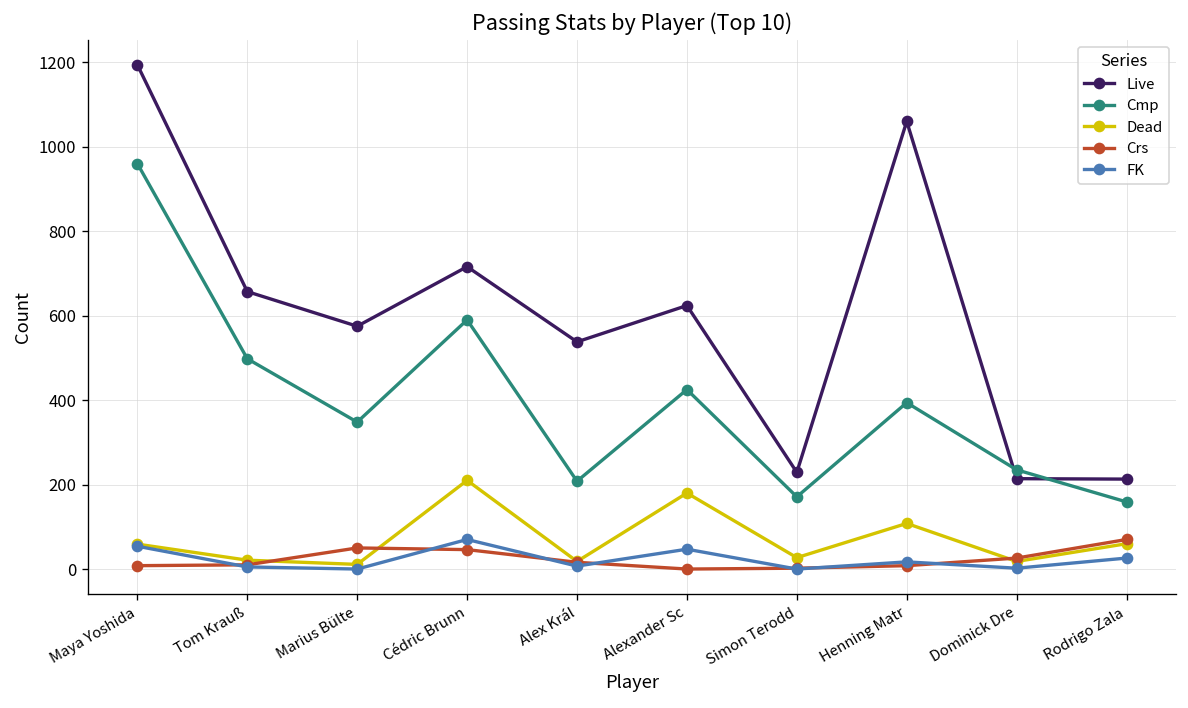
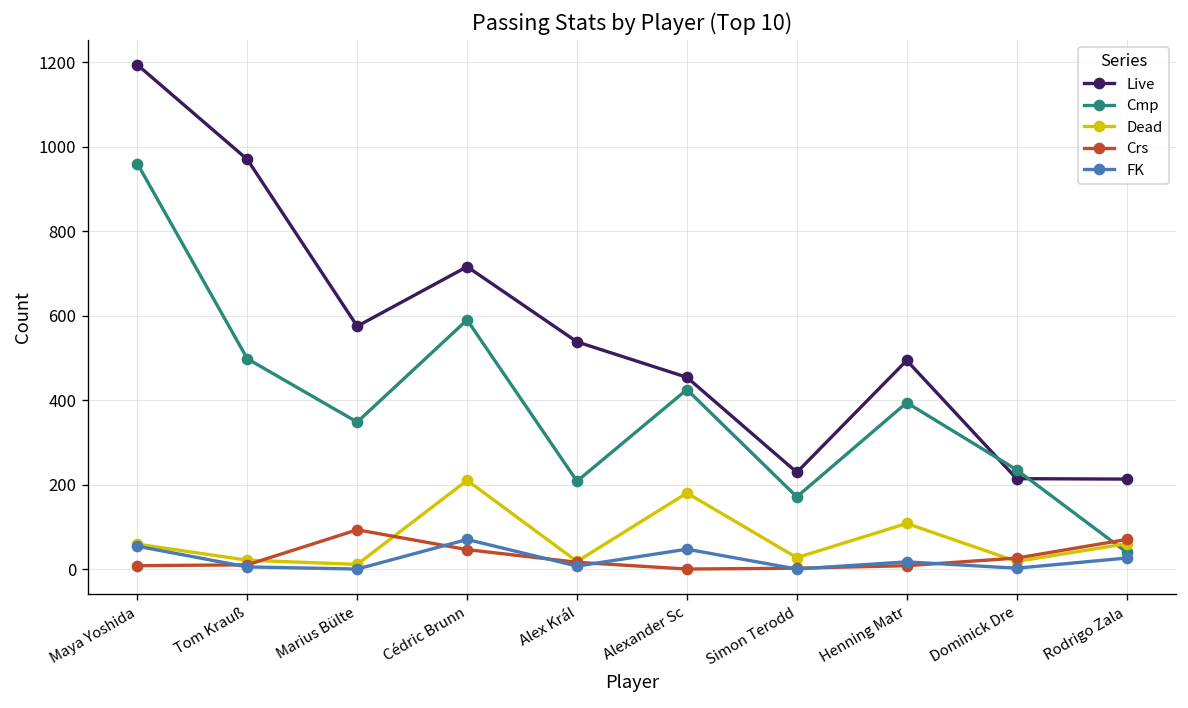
Live, Tom Krauß: 660 -> 970
Crs, Marius Bülte: 50 -> 90
Live, Alexander Sc: 620 -> 450
Live, Henning Matr: 1060 -> 490
Cmp, Rodrigo Zala: 160 -> 40
